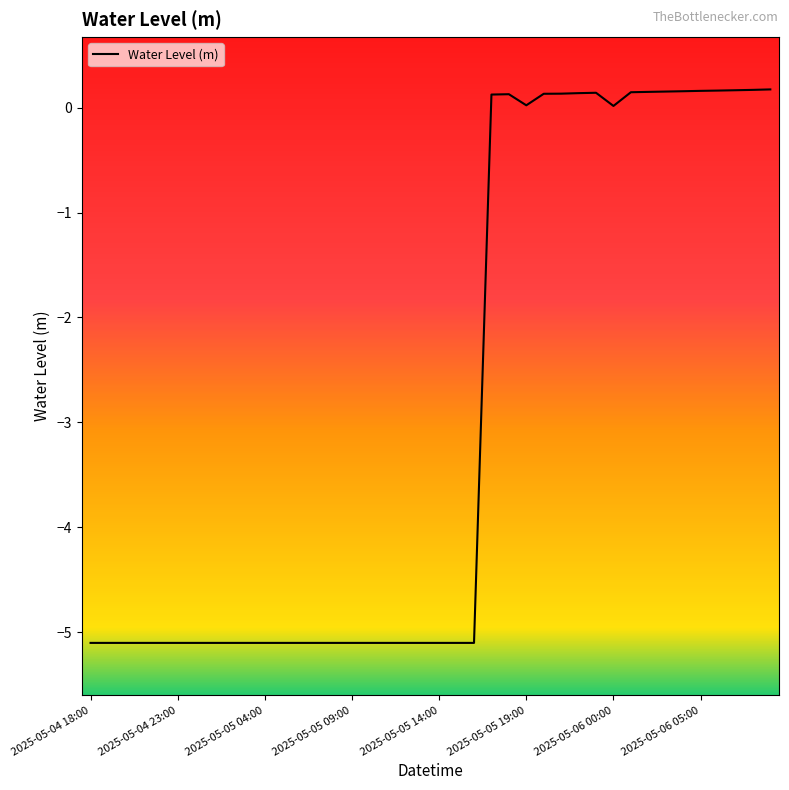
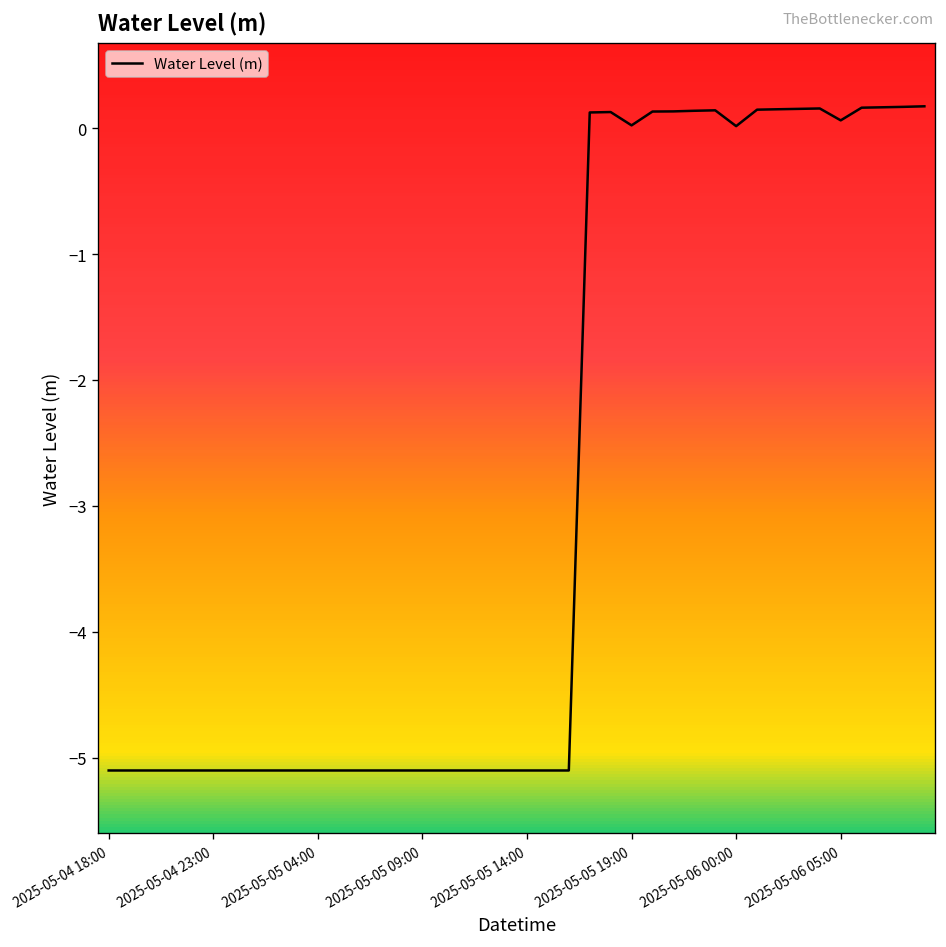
2025-05-06 05:00: 0.16 -> 0.06
